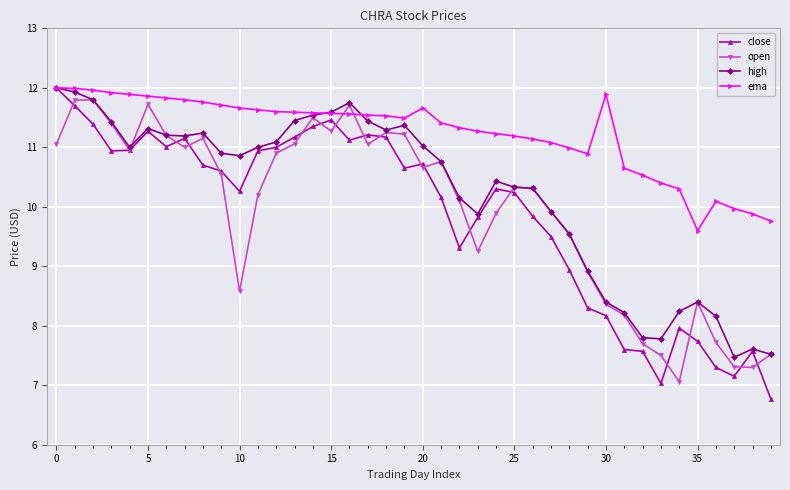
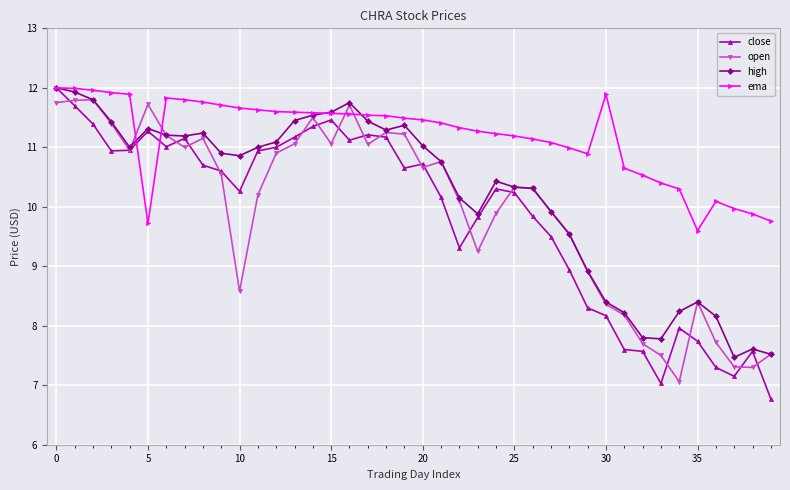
open, 0: 11.1 -> 11.8
ema, 5: 11.9 -> 9.7
open, 15: 11.3 -> 11.1
ema, 20: 11.7 -> 11.5
